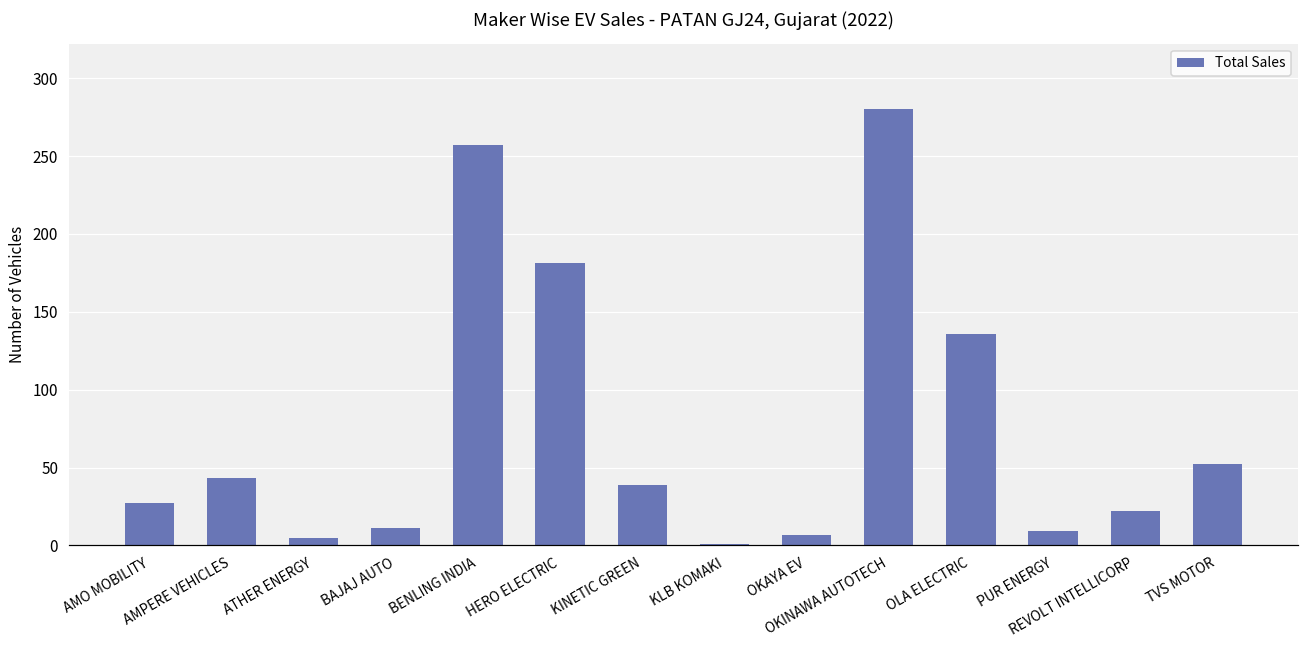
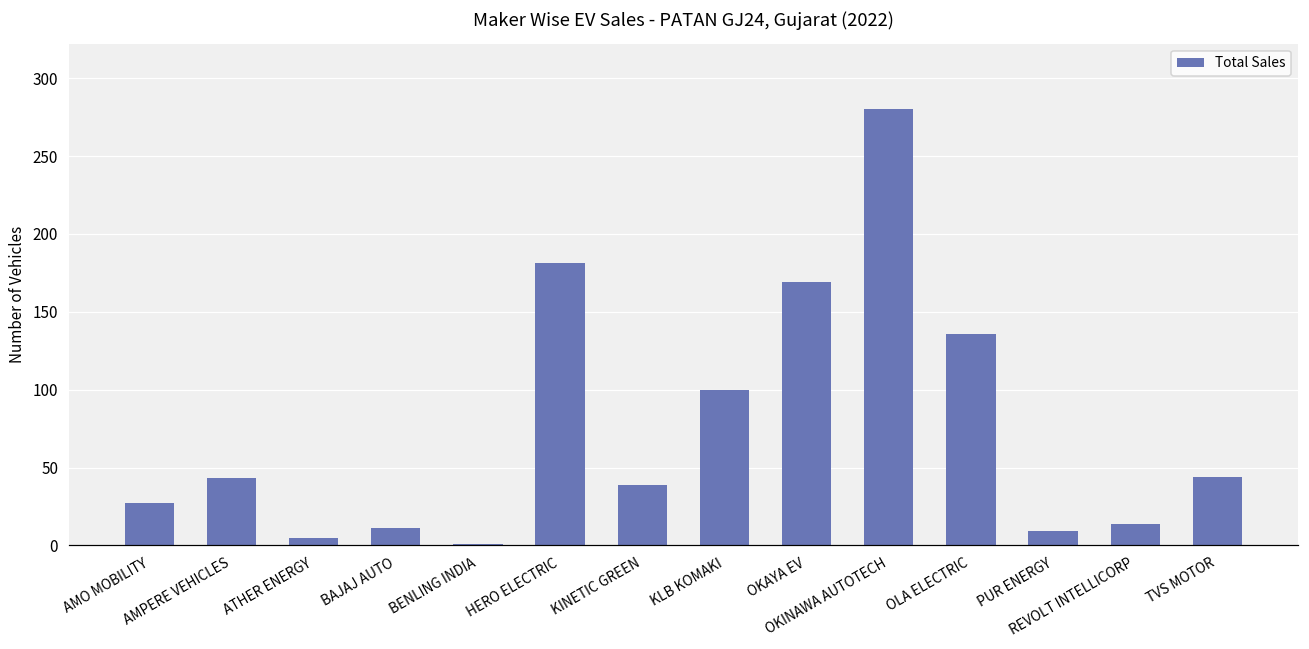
BENLING INDIA: 257 -> 1
KLB KOMAKI: 1 -> 100
OKAYA EV: 7 -> 169
REVOLT INTELLICORP: 22 -> 14
TVS MOTOR: 52 -> 44
